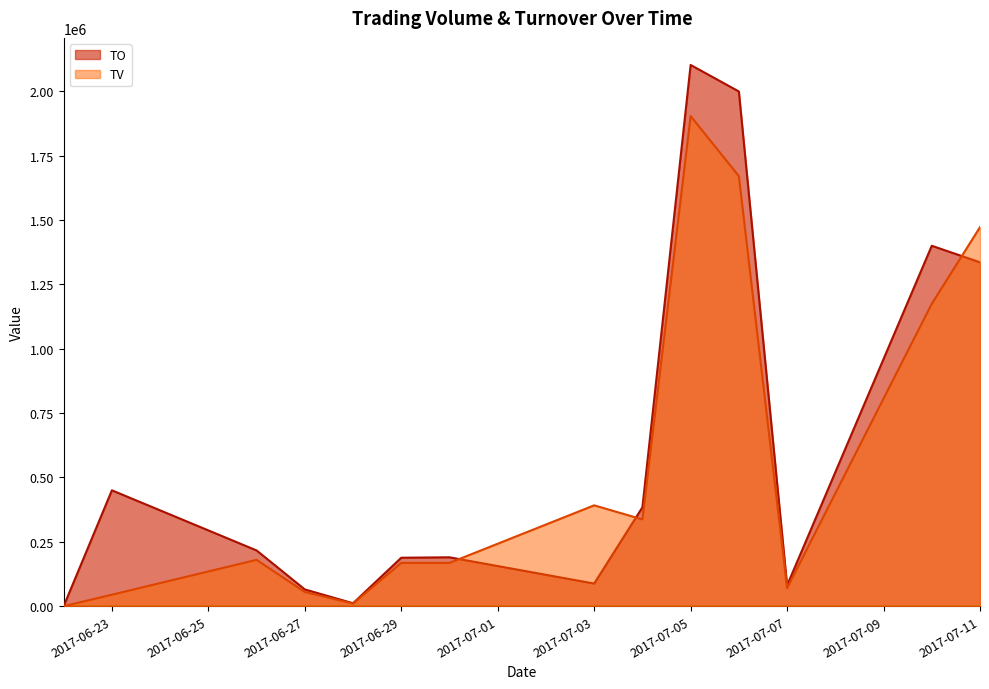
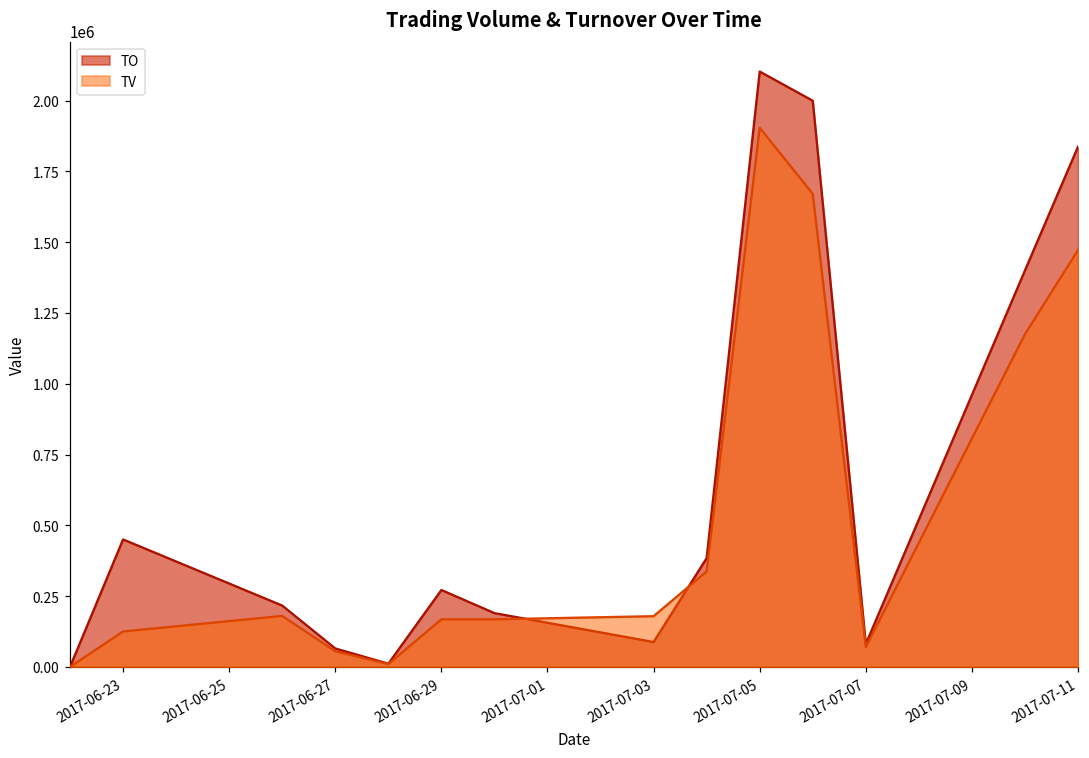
TV, 2017-06-23: 40000 -> 130000
TO, 2017-06-29: 190000 -> 270000
TV, 2017-07-03: 390000 -> 180000
TO, 2017-07-11: 1340000 -> 1840000
